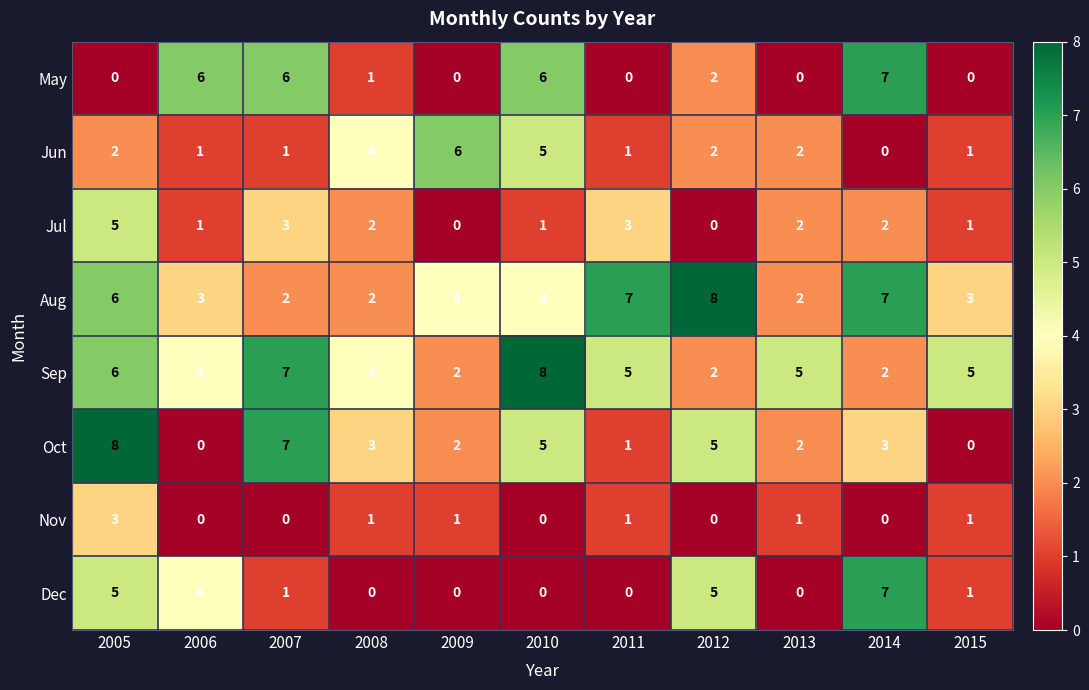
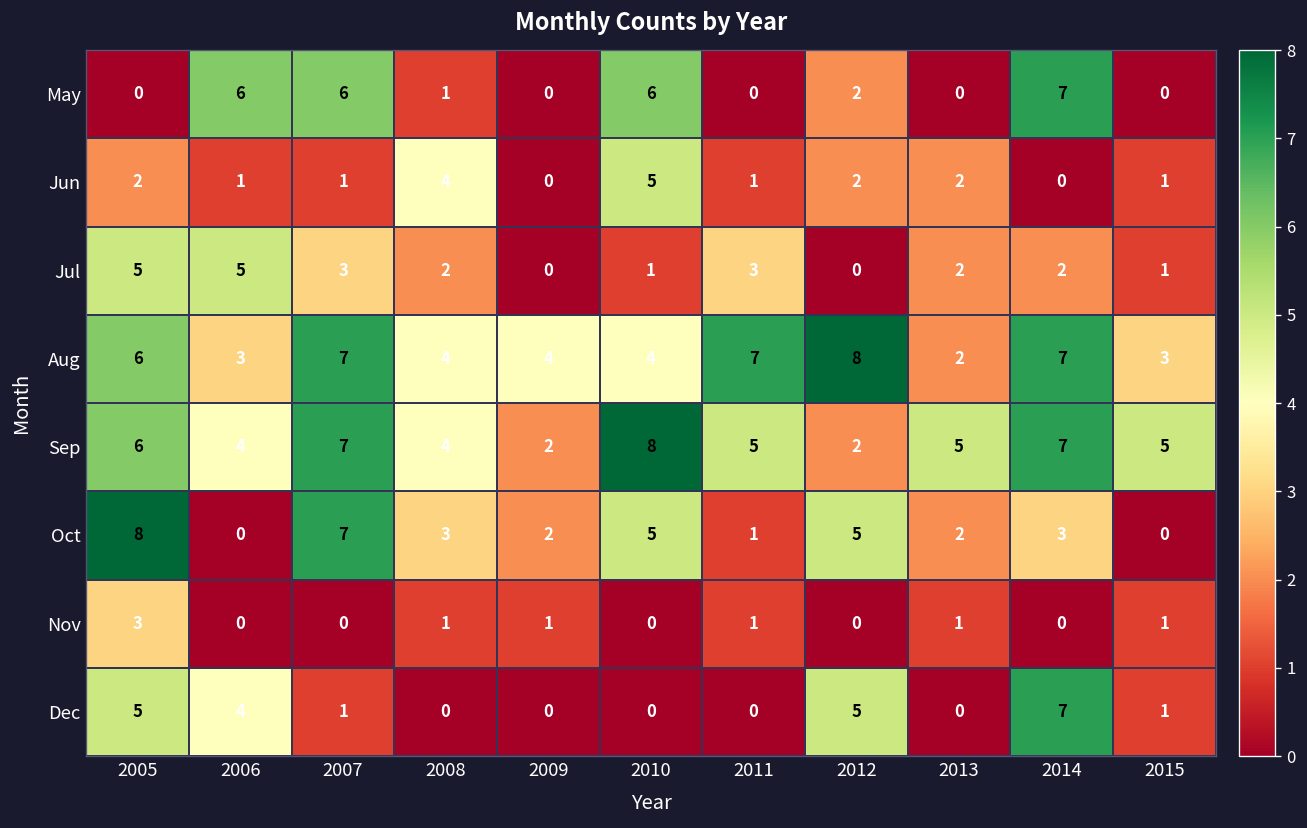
Jun, 2009: 6 -> 0
Jul, 2006: 1 -> 5
Aug, 2007: 2 -> 7
Aug, 2008: 2 -> 4
Sep, 2014: 2 -> 7
